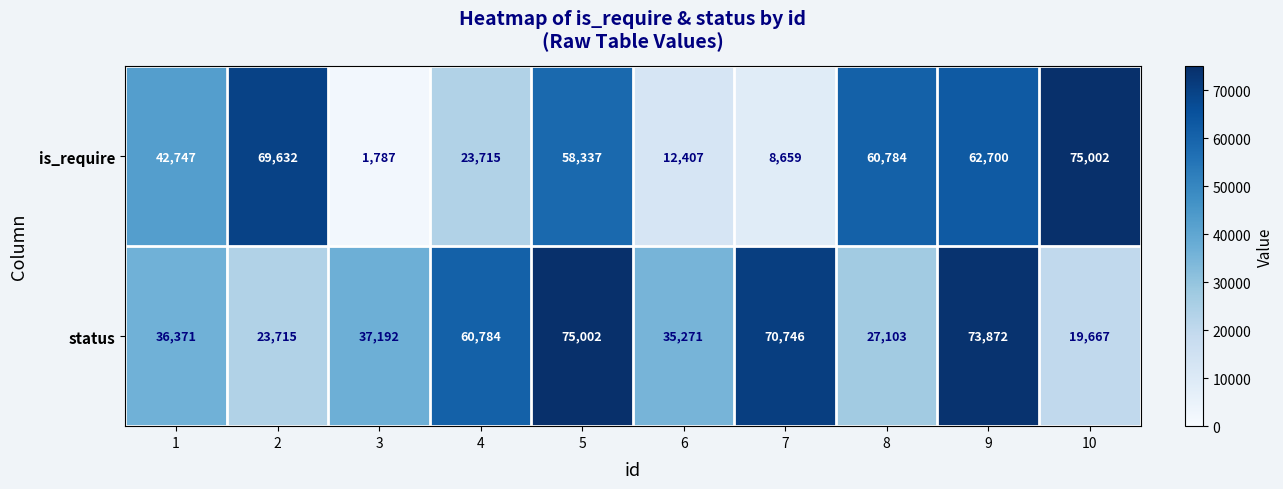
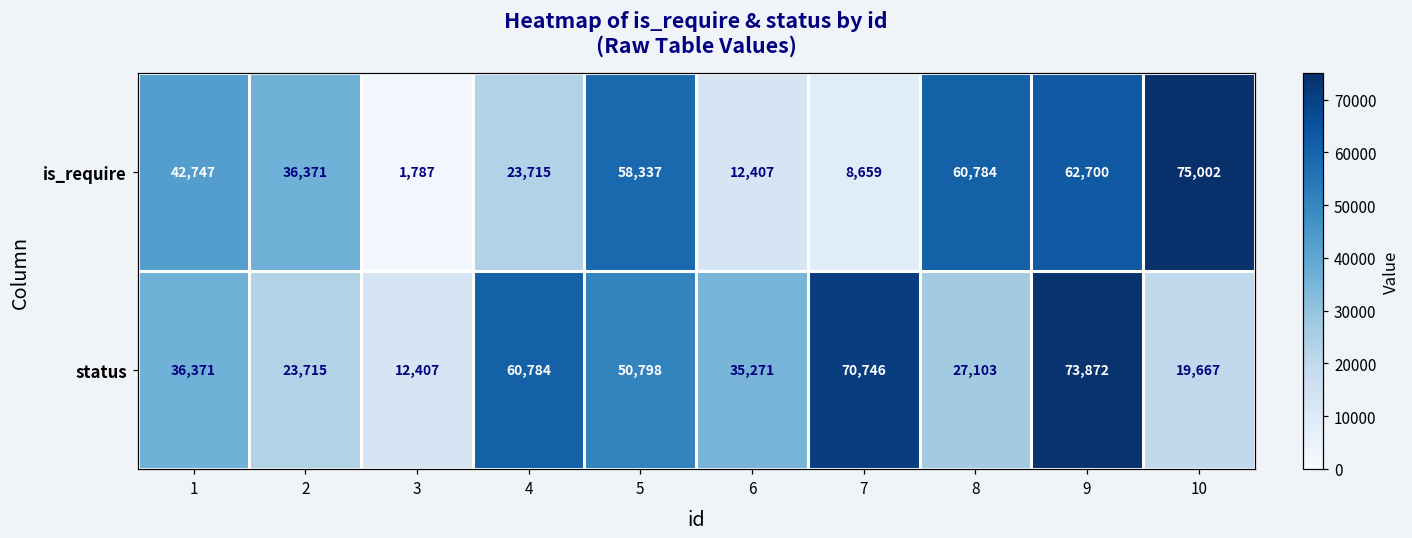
is_require, 2: 69,632 -> 36,371
status, 3: 37,192 -> 12,407
status, 5: 75,002 -> 50,798
